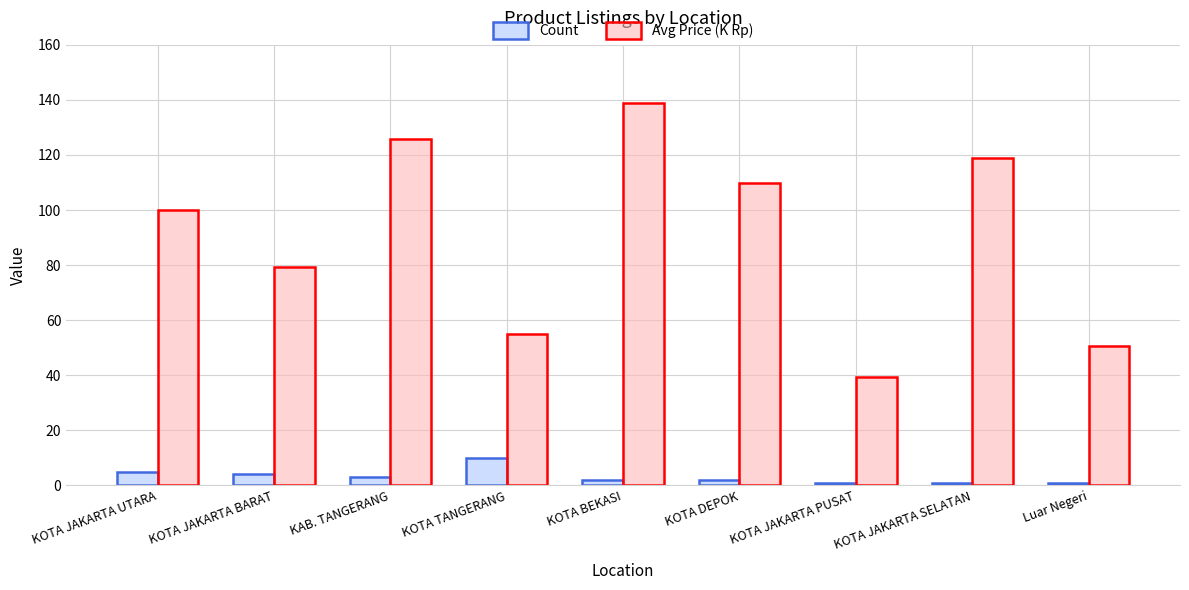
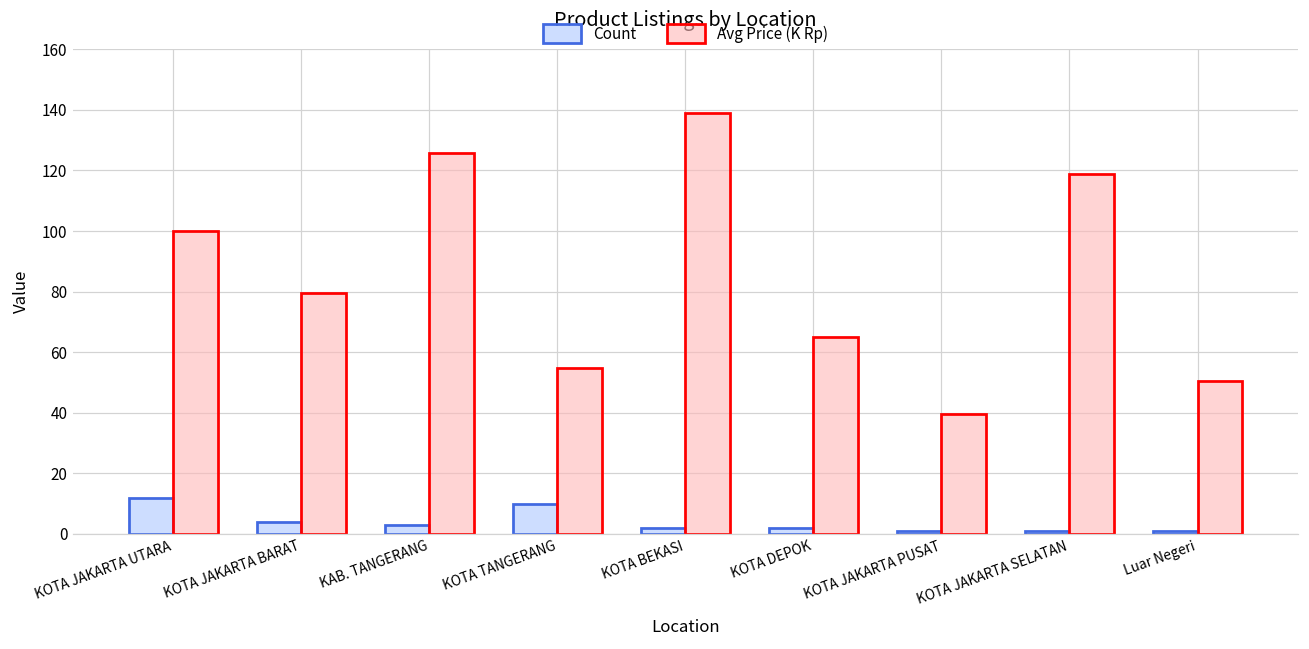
Count, KOTA JAKARTA UTARA: 5 -> 12
Avg Price (K Rp), KOTA DEPOK: 110 -> 65
